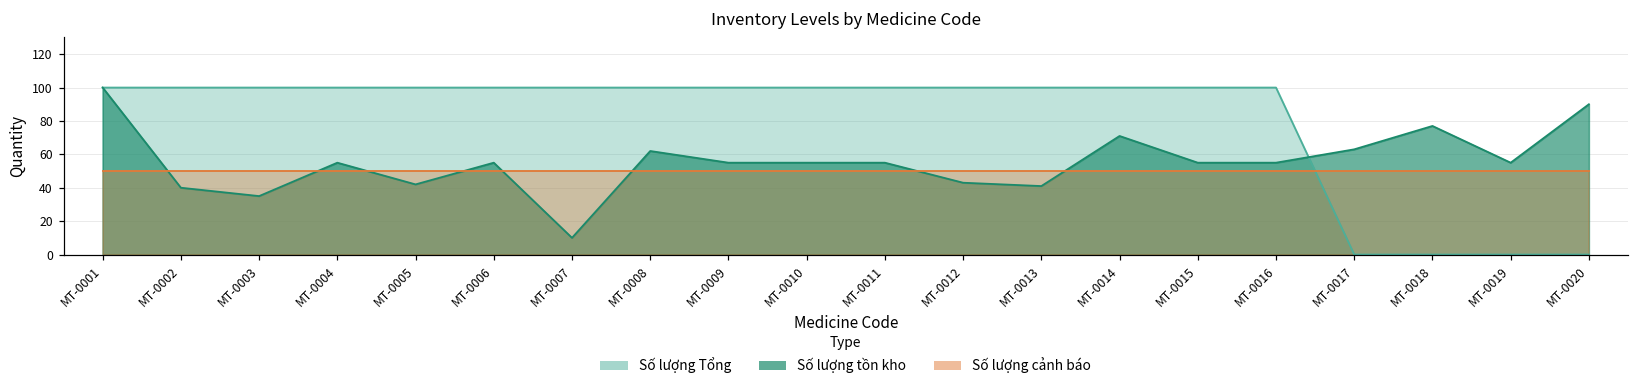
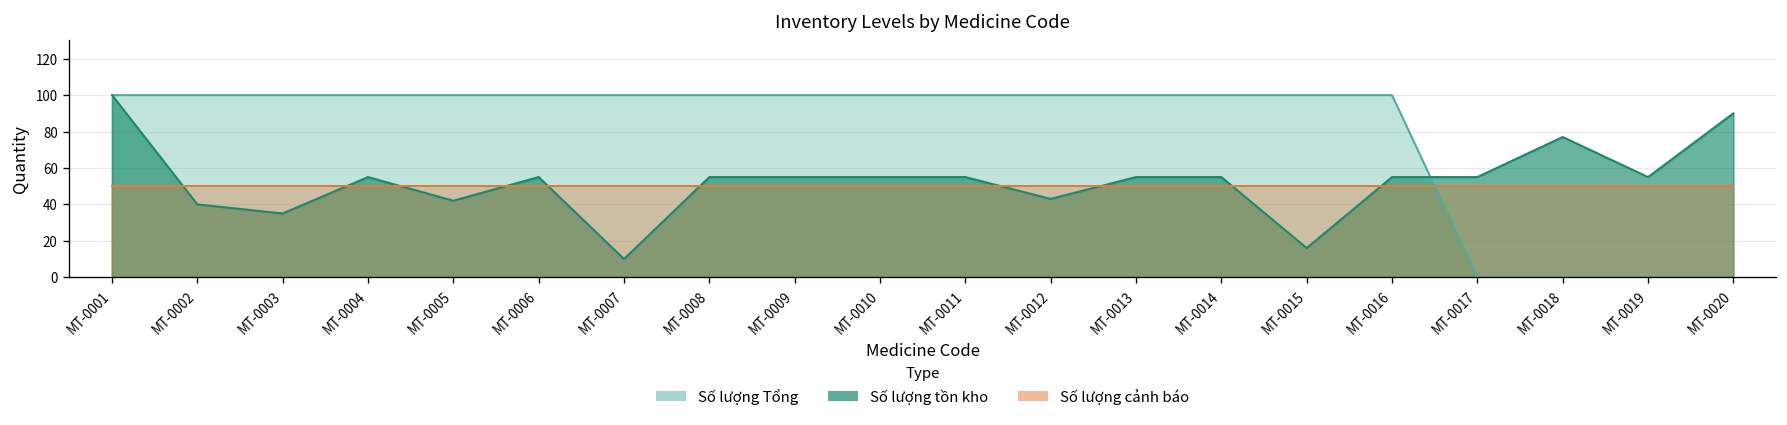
Số lượng tồn kho, MT-0008: 62 -> 55
Số lượng tồn kho, MT-0013: 41 -> 55
Số lượng tồn kho, MT-0014: 71 -> 55
Số lượng tồn kho, MT-0015: 55 -> 16
Số lượng tồn kho, MT-0017: 63 -> 55
